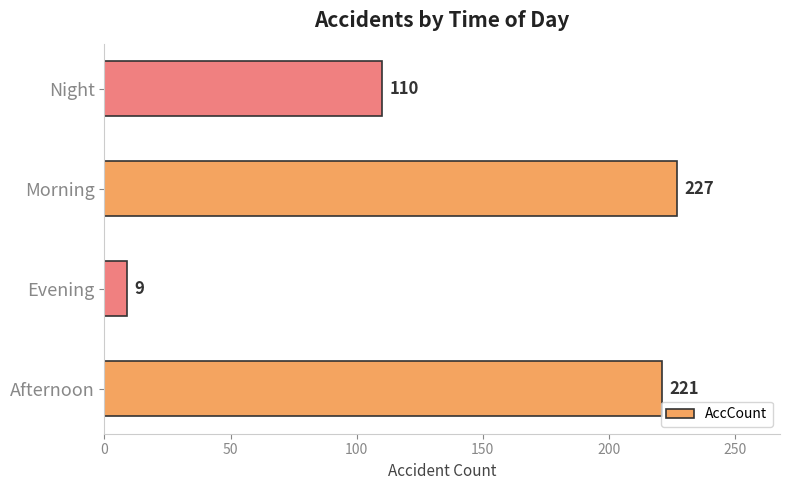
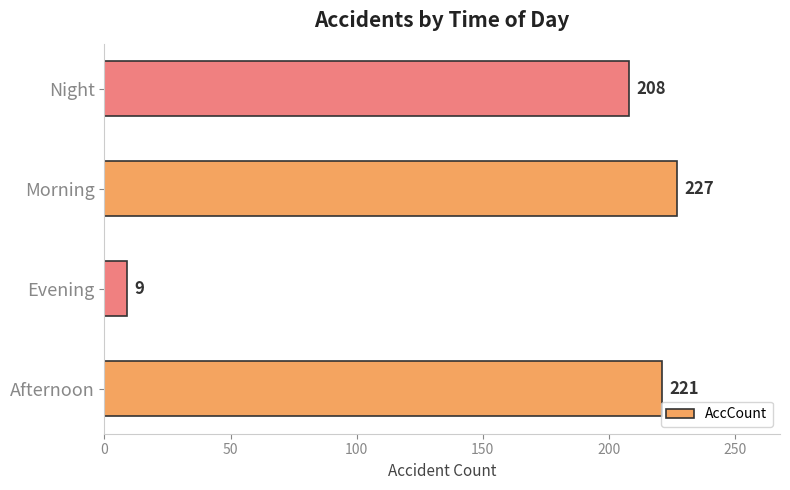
Night: 110 -> 208
